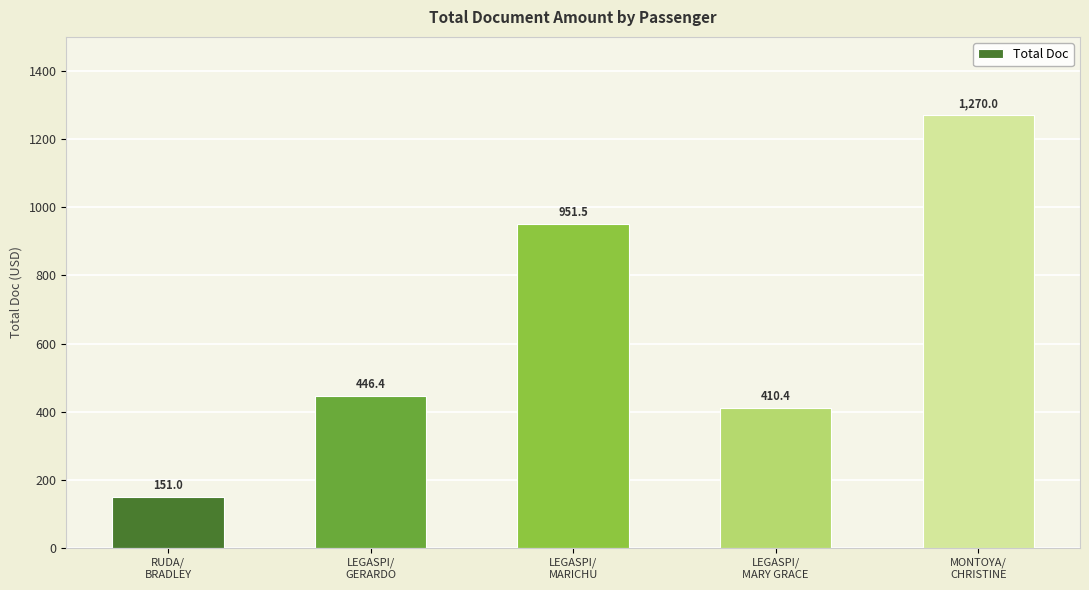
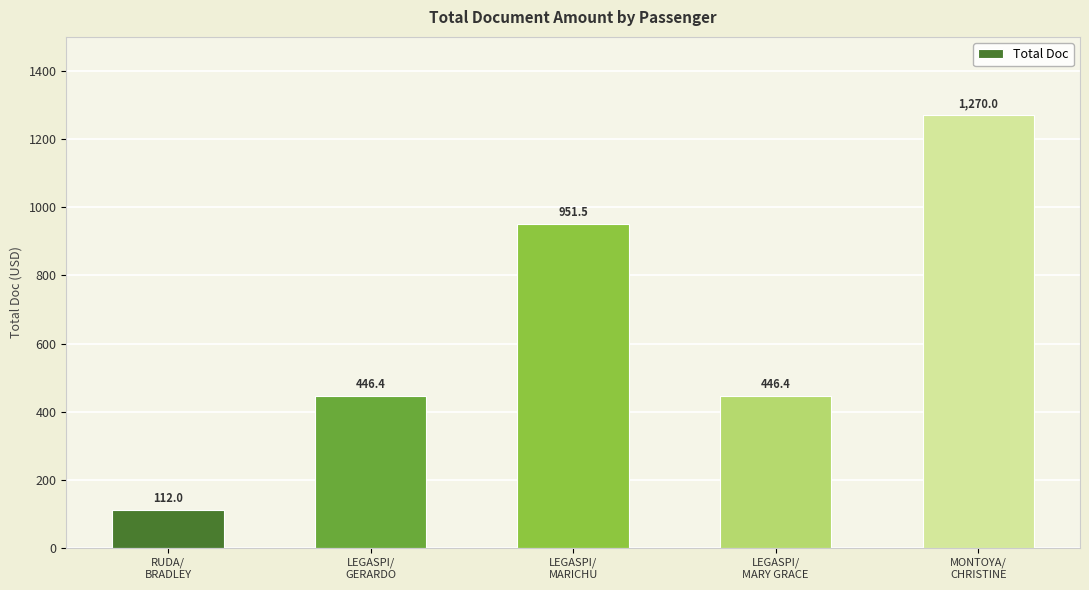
RUDA/ BRADLEY: 151.0 -> 112.0
LEGASPI/ MARY GRACE: 410.4 -> 446.4
